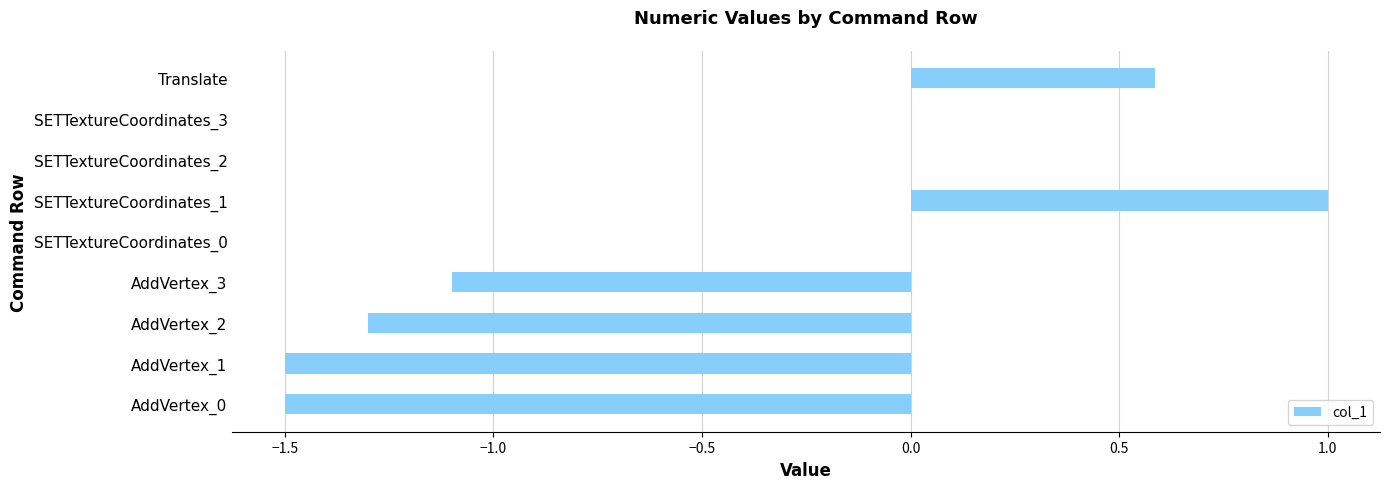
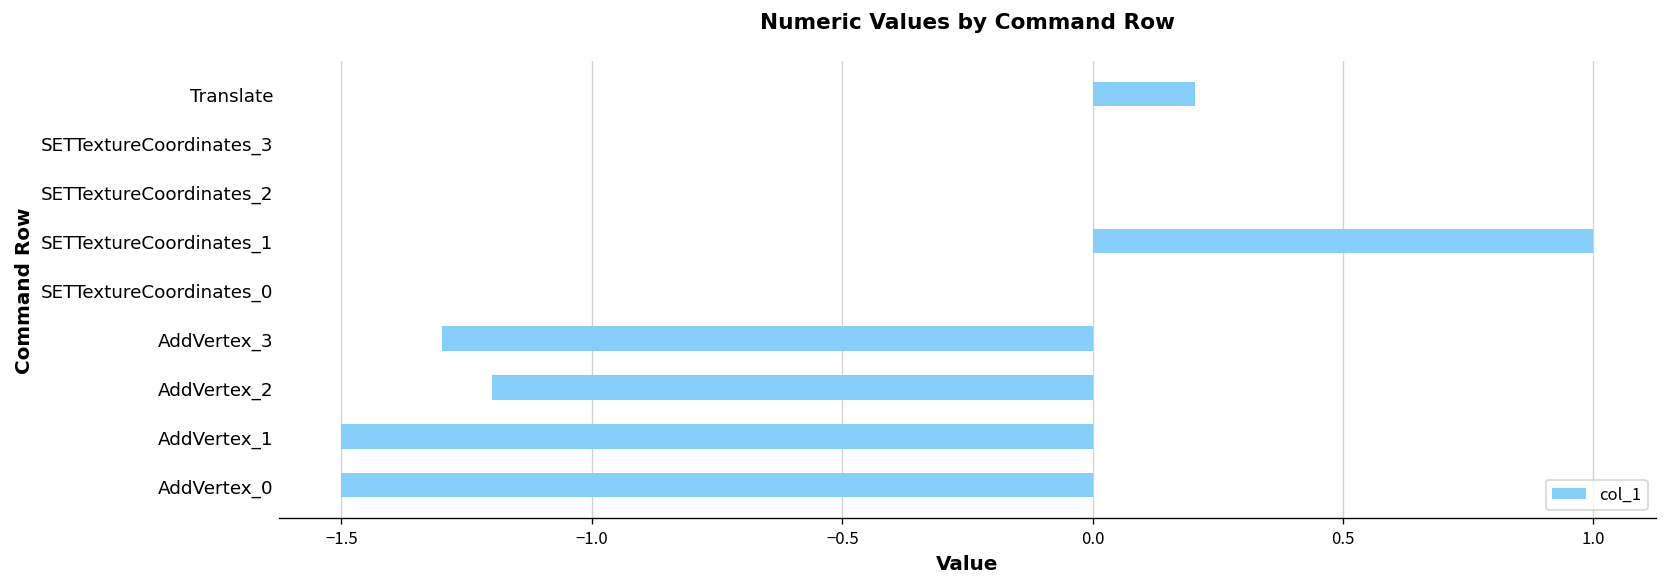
Translate: 0.59 -> 0.21
AddVertex_3: -1.1 -> -1.3
AddVertex_2: -1.3 -> -1.2
